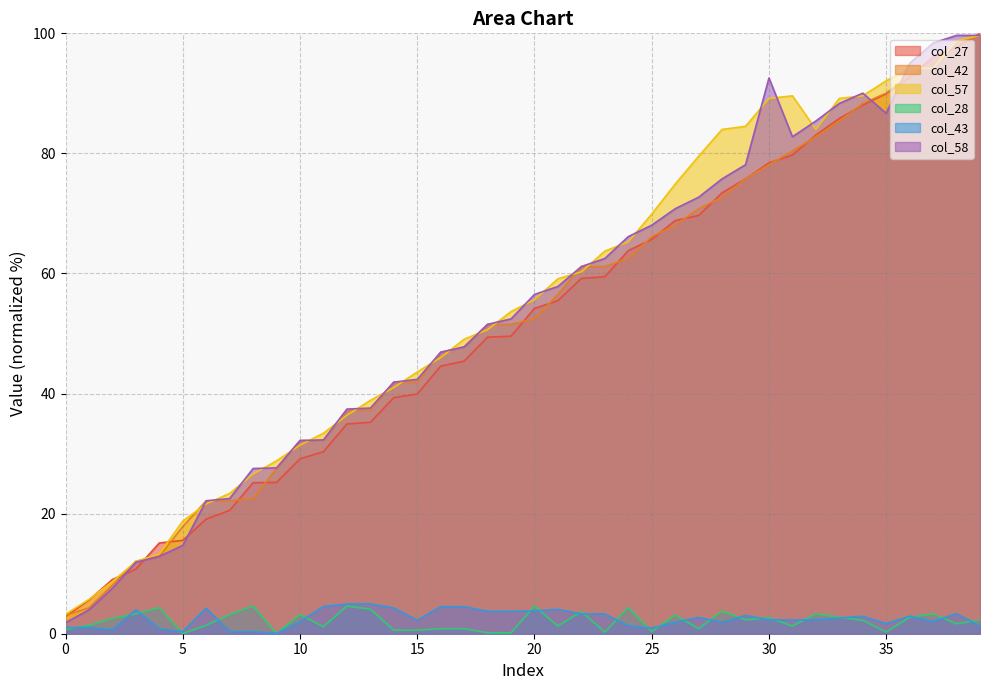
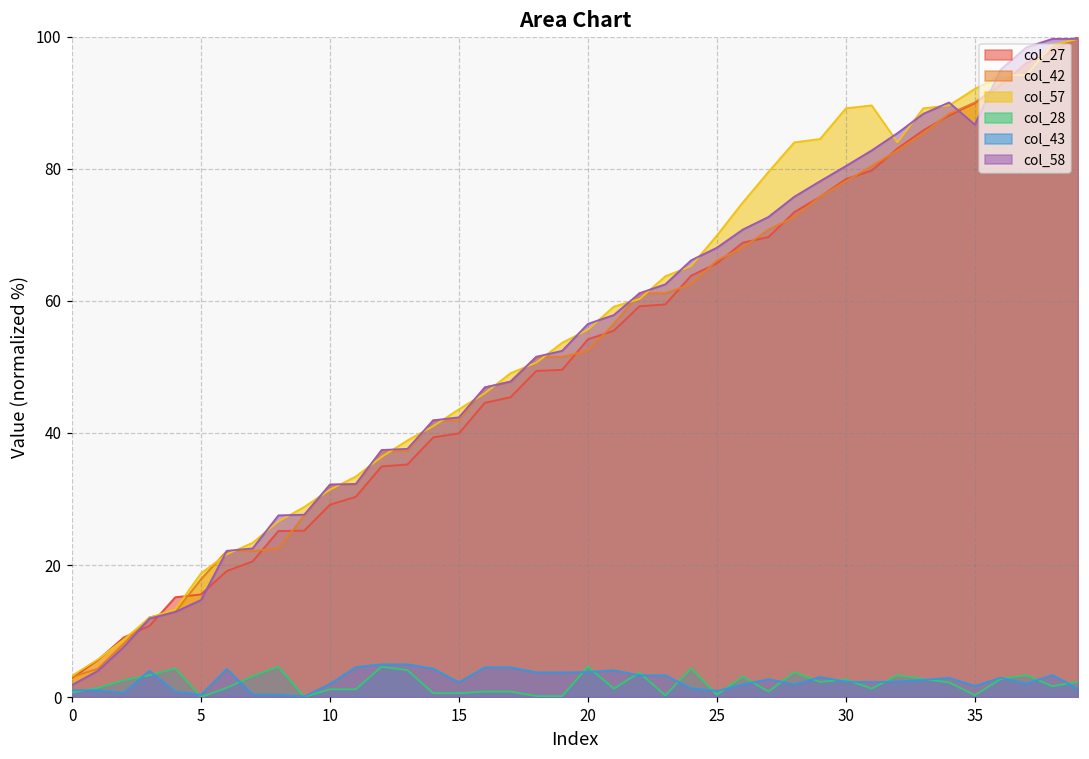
col_28, 10: 3 -> 1
col_58, 30: 93 -> 80
